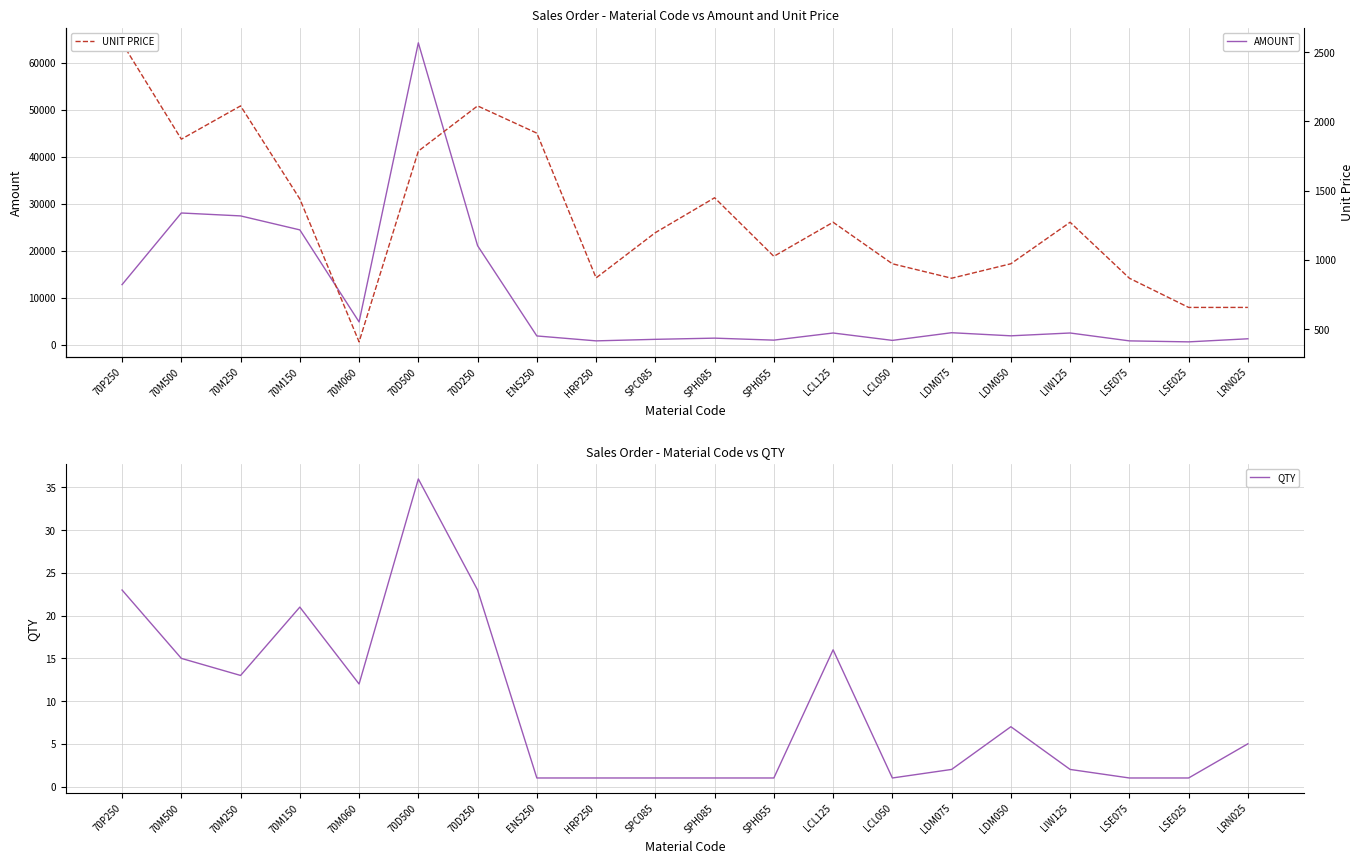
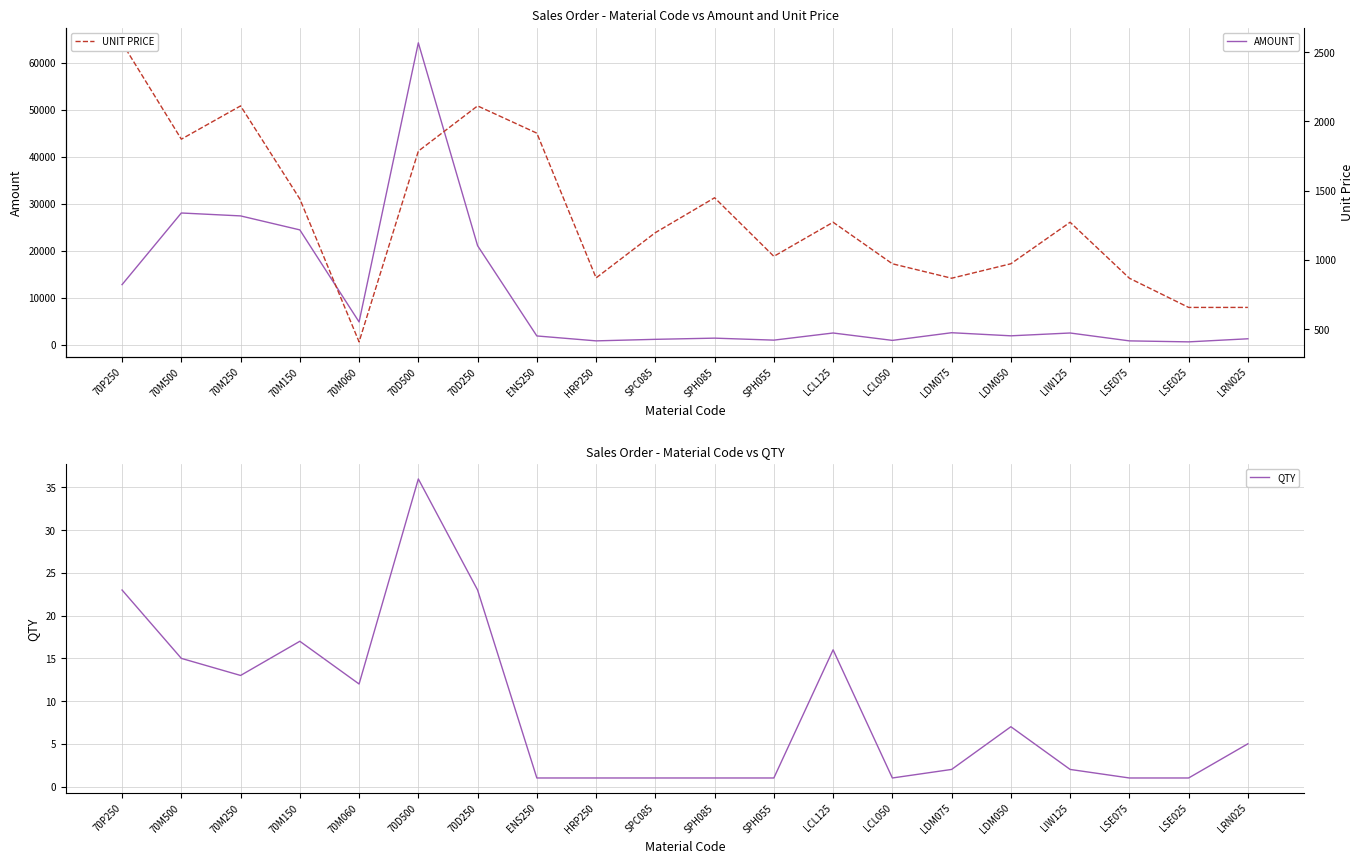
Sales Order - Material Code vs QTY, 70M150: 21 -> 17
